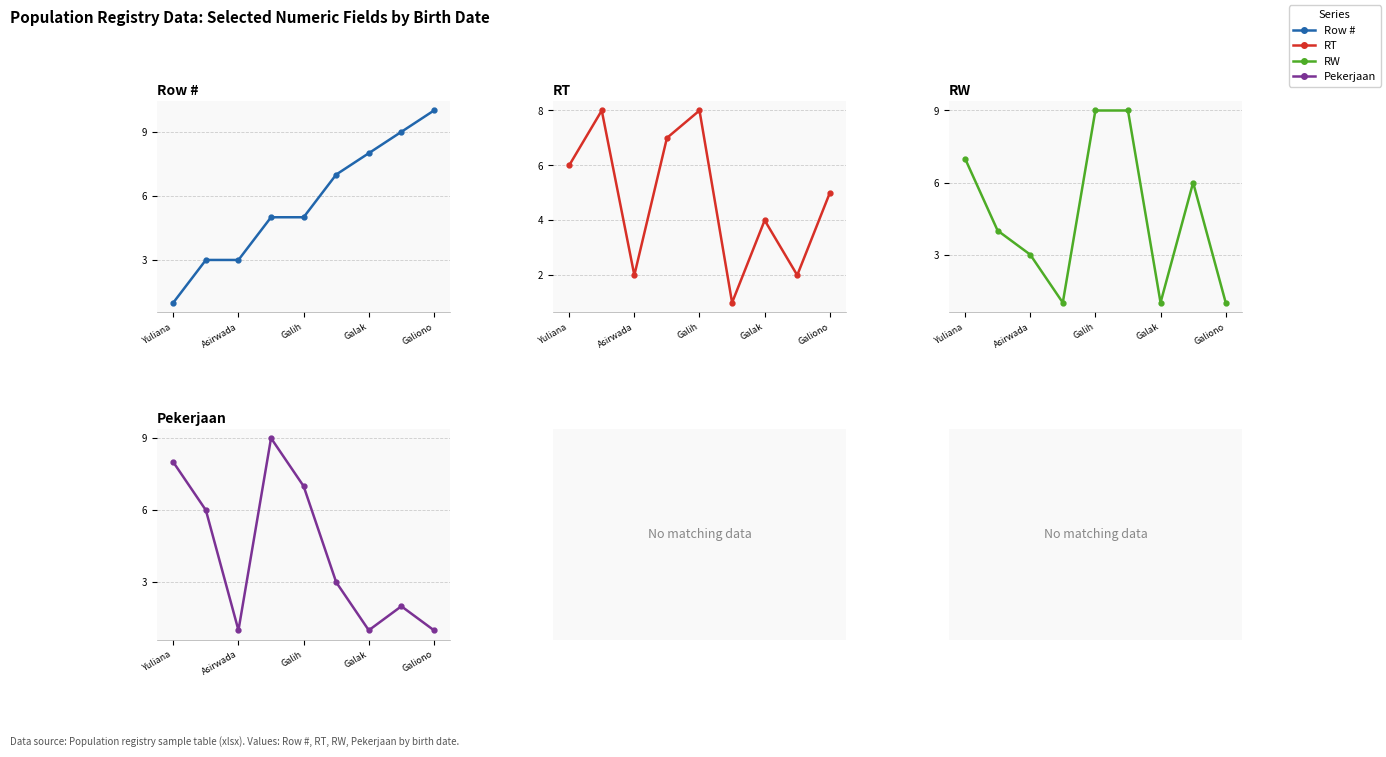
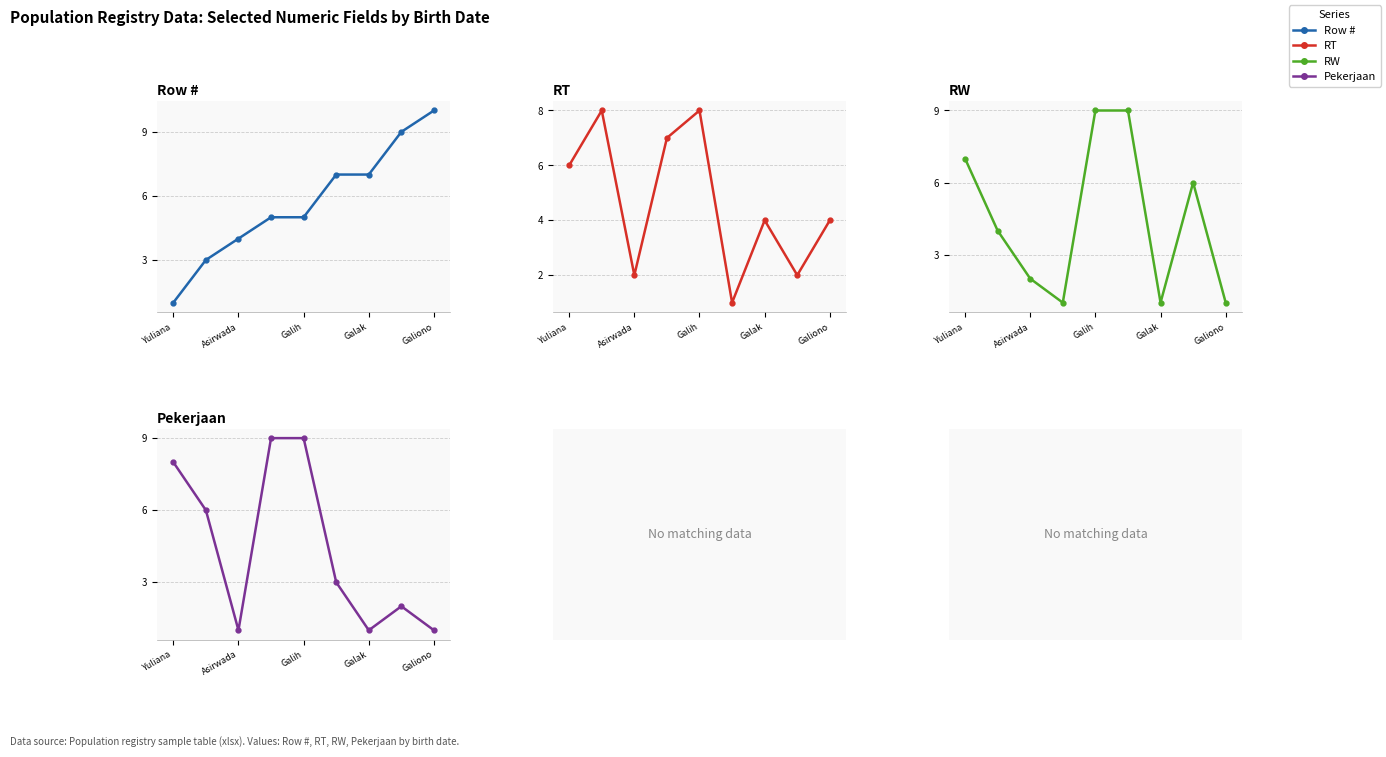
Row #, Asirwada: 3 -> 4
Row #, Galak: 8 -> 7
RT, Galiono: 5 -> 4
RW, Asirwada: 3 -> 2
Pekerjaan, Galih: 7 -> 9
